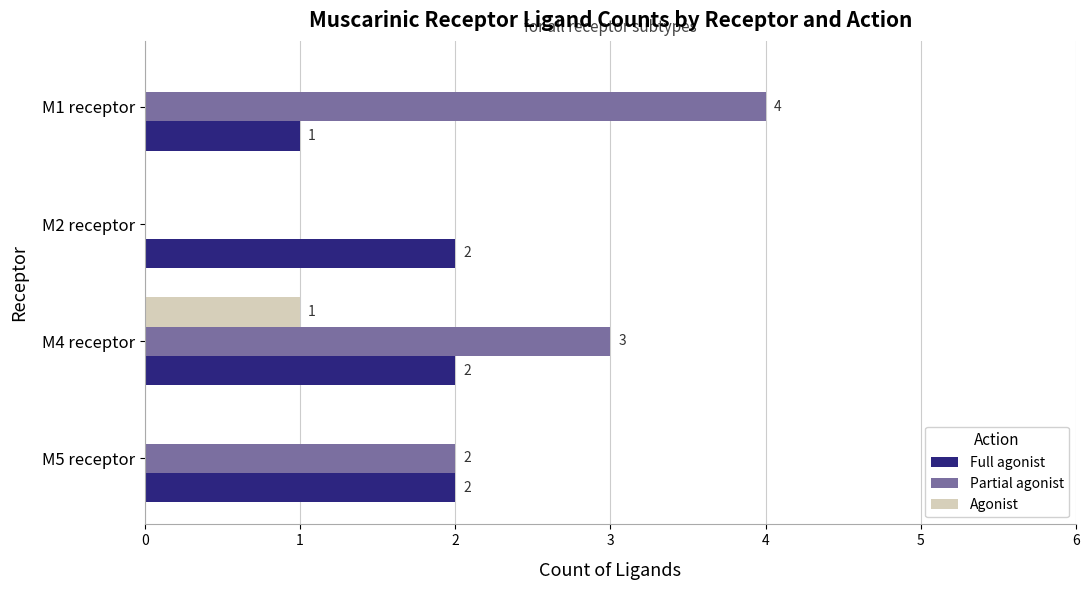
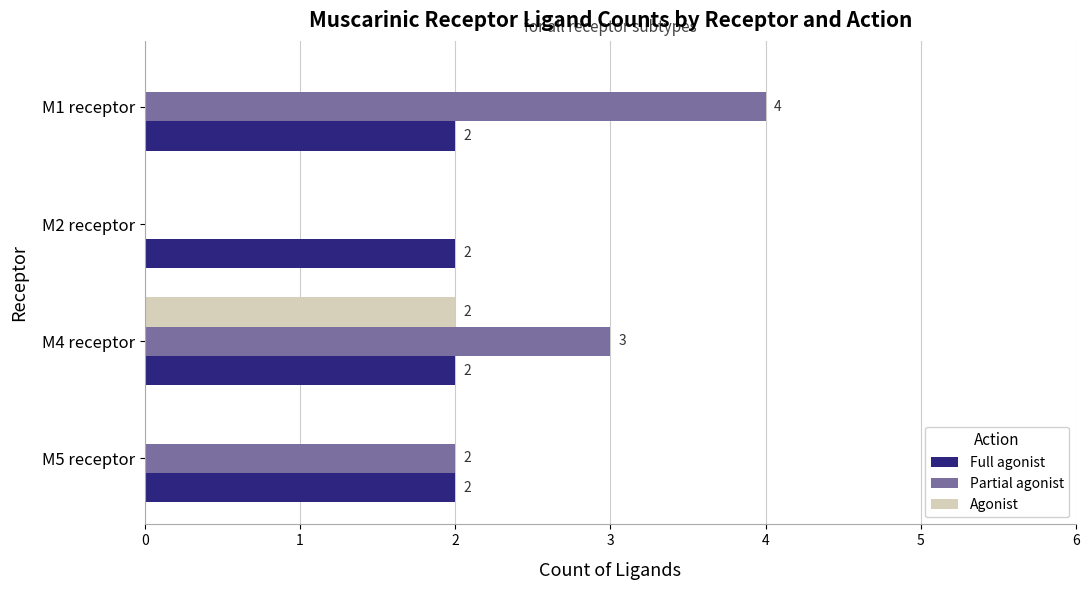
Full agonist, M1 receptor: 1 -> 2
Agonist, M4 receptor: 1 -> 2
